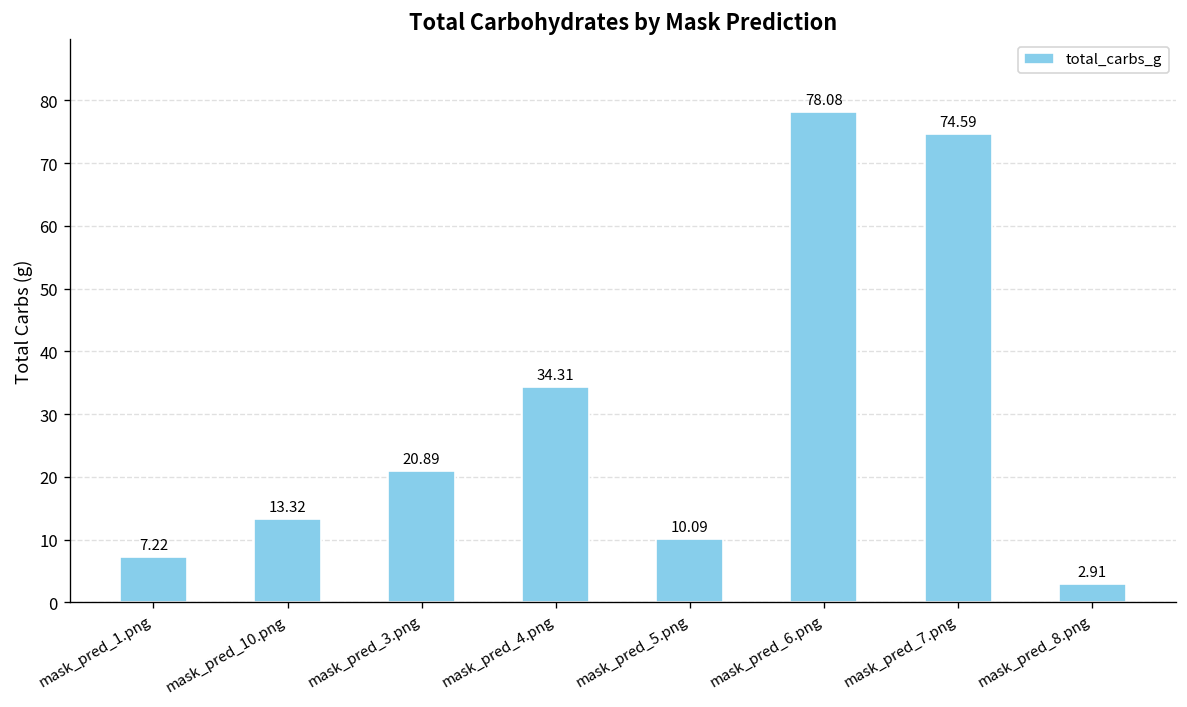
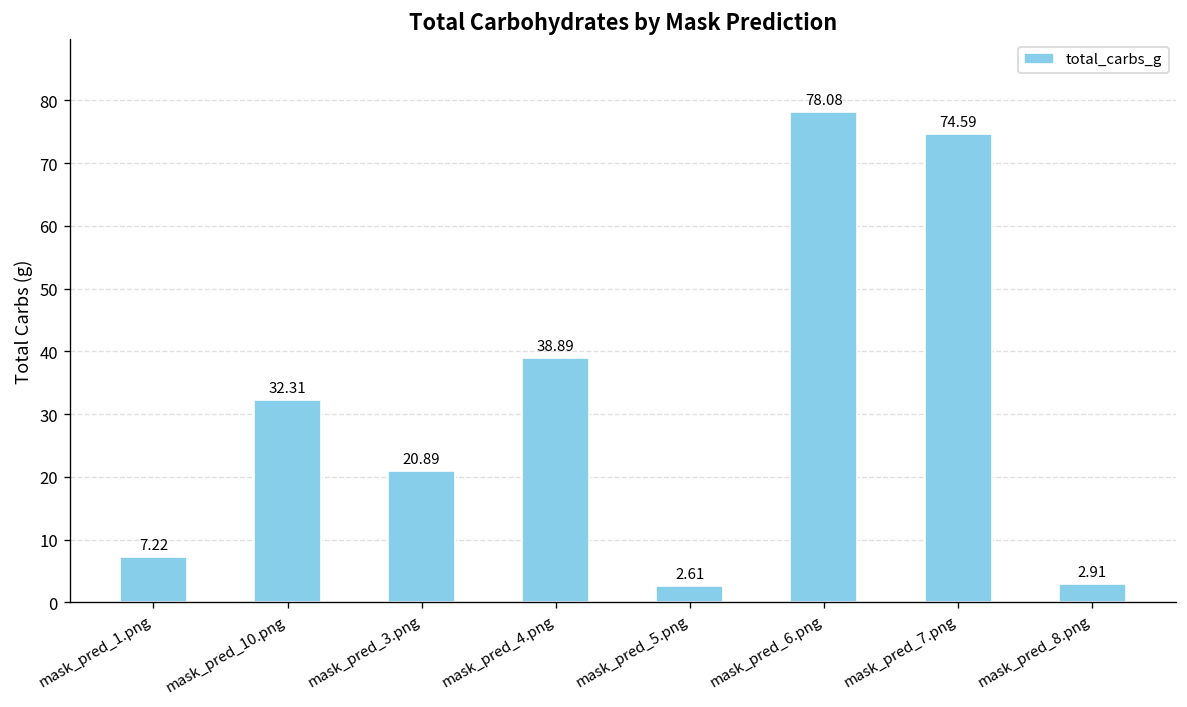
mask_pred_10.png: 13.32 -> 32.31
mask_pred_4.png: 34.31 -> 38.89
mask_pred_5.png: 10.09 -> 2.61
